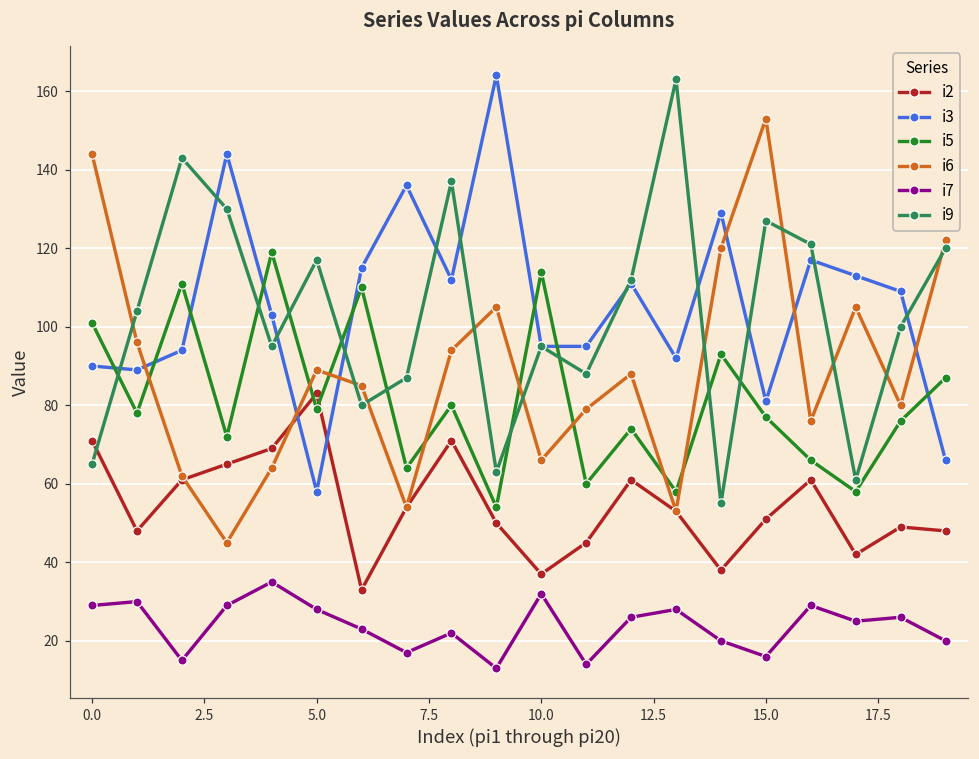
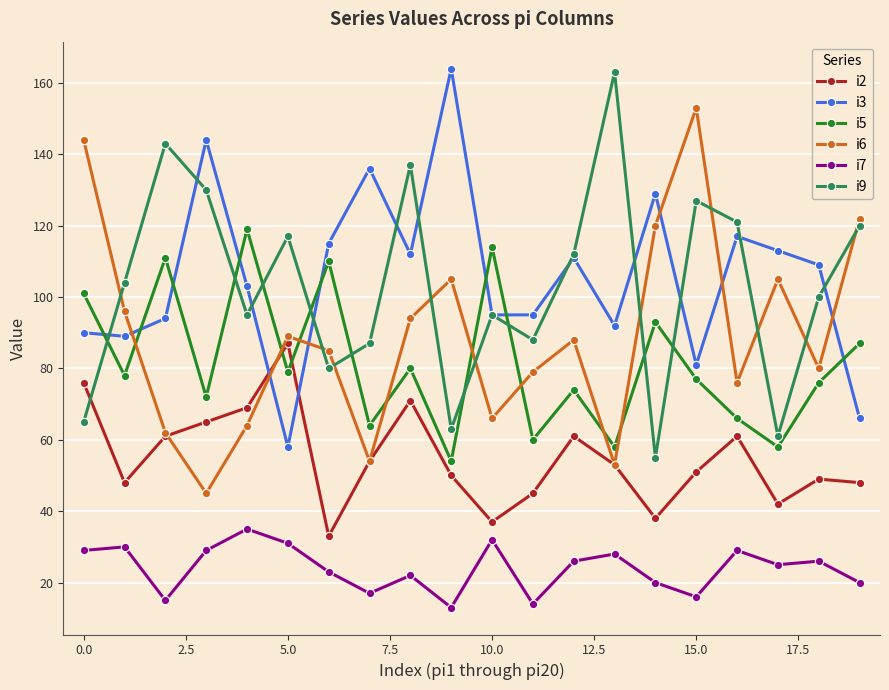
i2, 0.0: 71 -> 76
i2, 5.0: 83 -> 87
i7, 5.0: 28 -> 31
